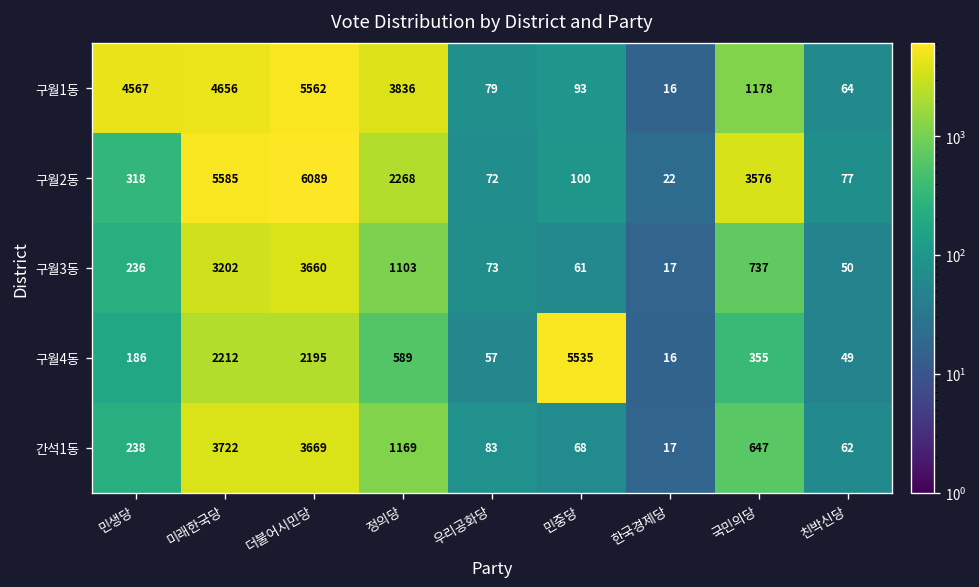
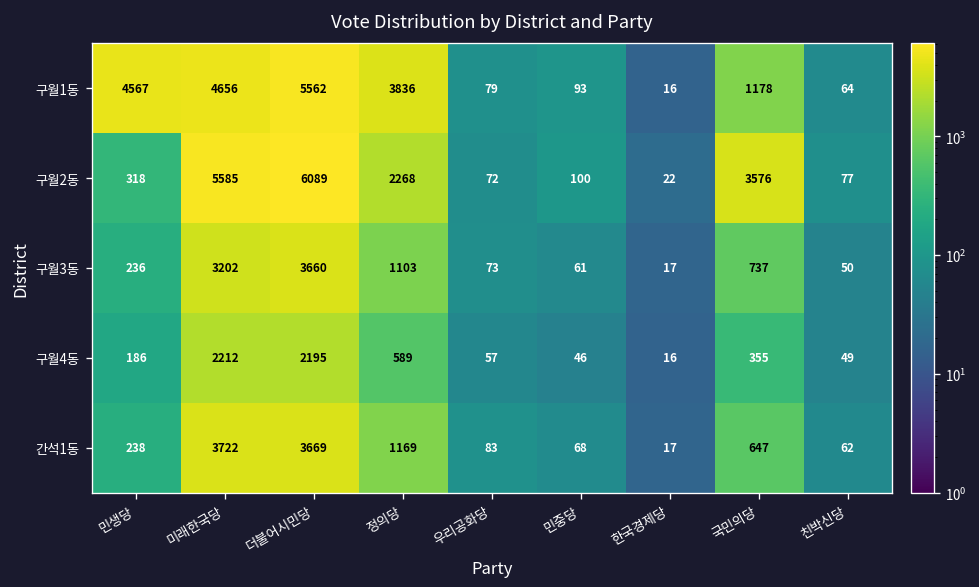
구월4동, 민중당: 5535 -> 46
